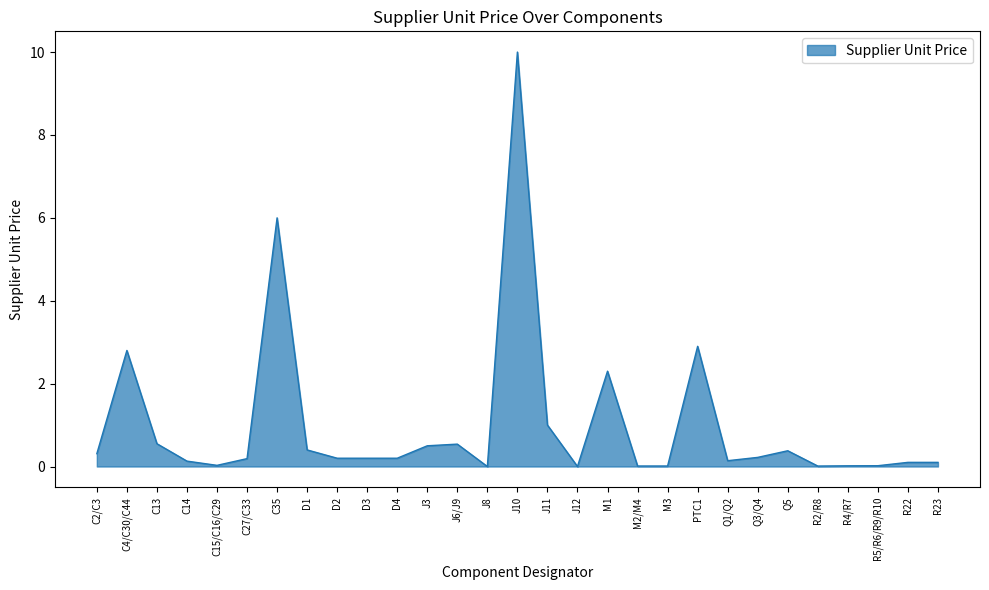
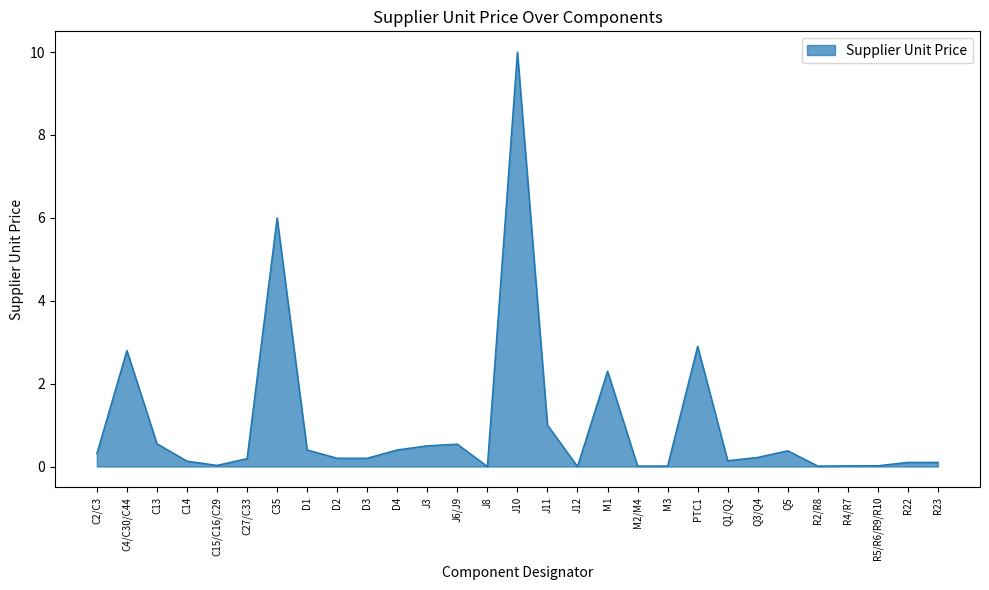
D4: 0.2 -> 0.4
